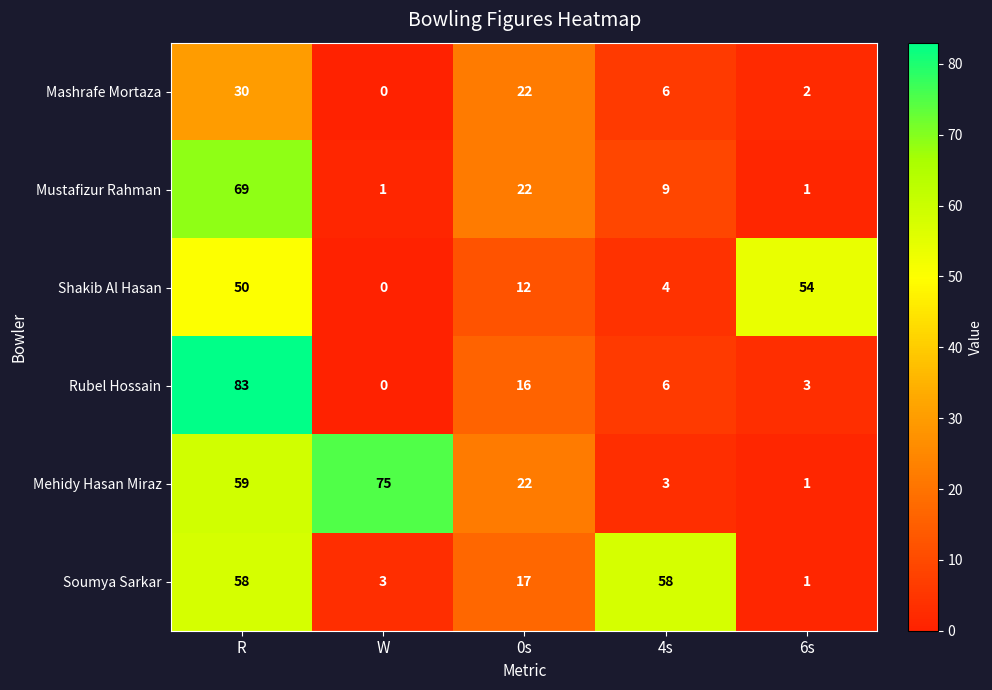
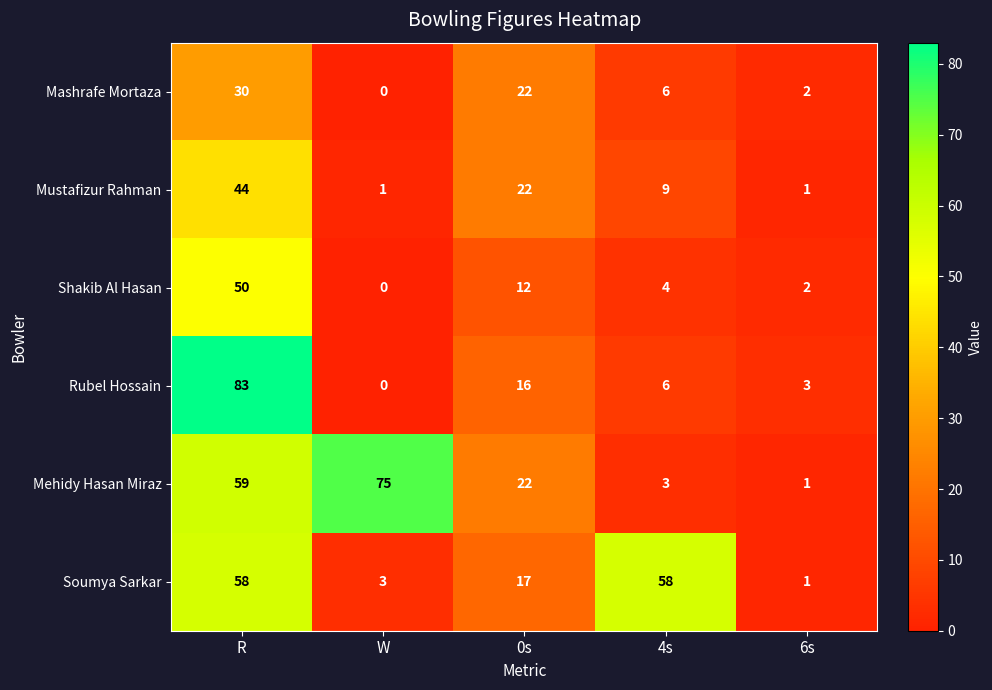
Mustafizur Rahman, R: 69 -> 44
Shakib Al Hasan, 6s: 54 -> 2
